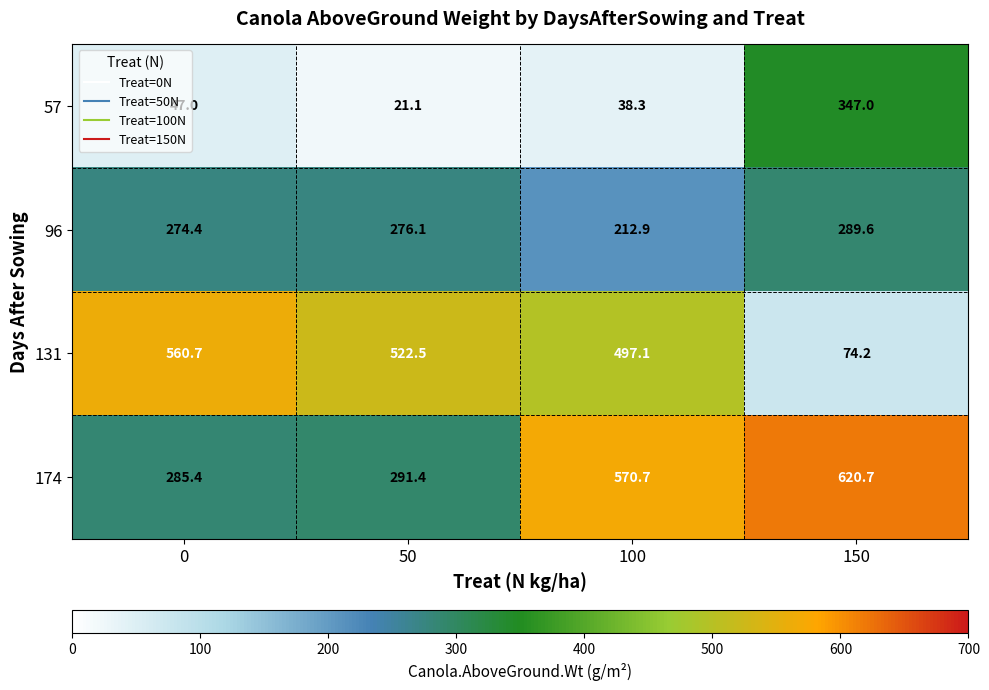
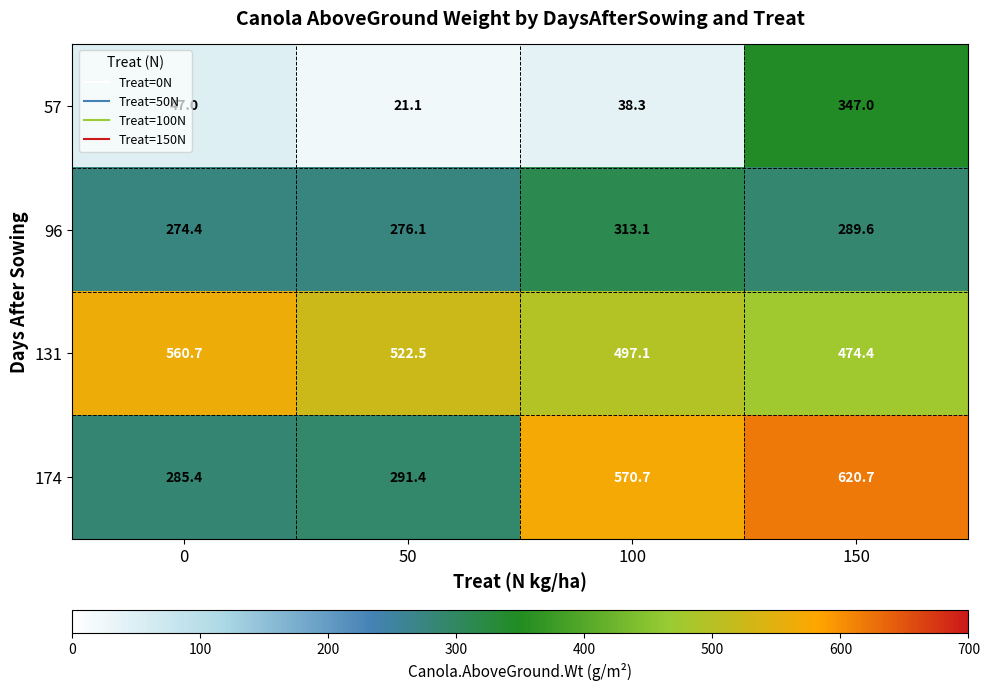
96, 100: 212.9 -> 313.1
131, 150: 74.2 -> 474.4
